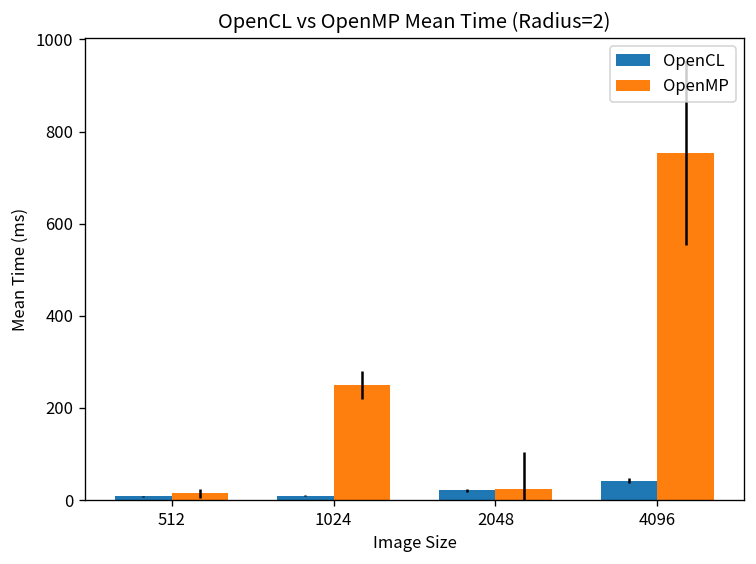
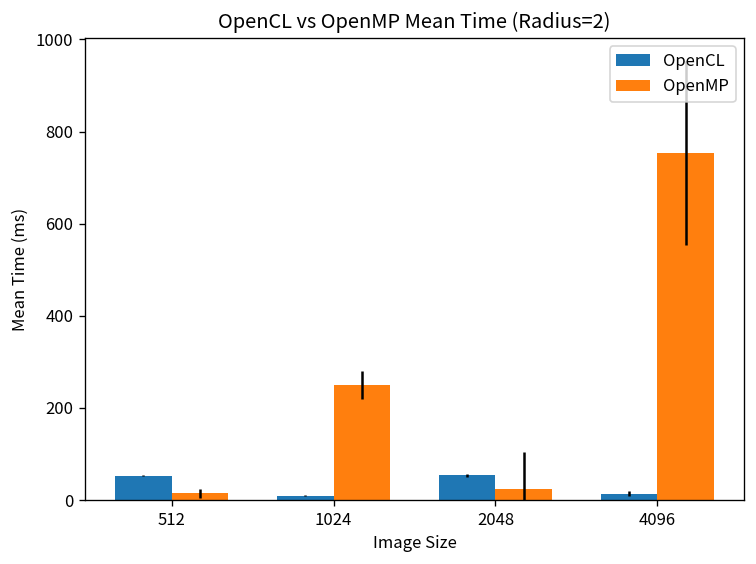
OpenCL, 512: 10 -> 50
OpenCL, 2048: 20 -> 50
OpenCL, 4096: 40 -> 10
